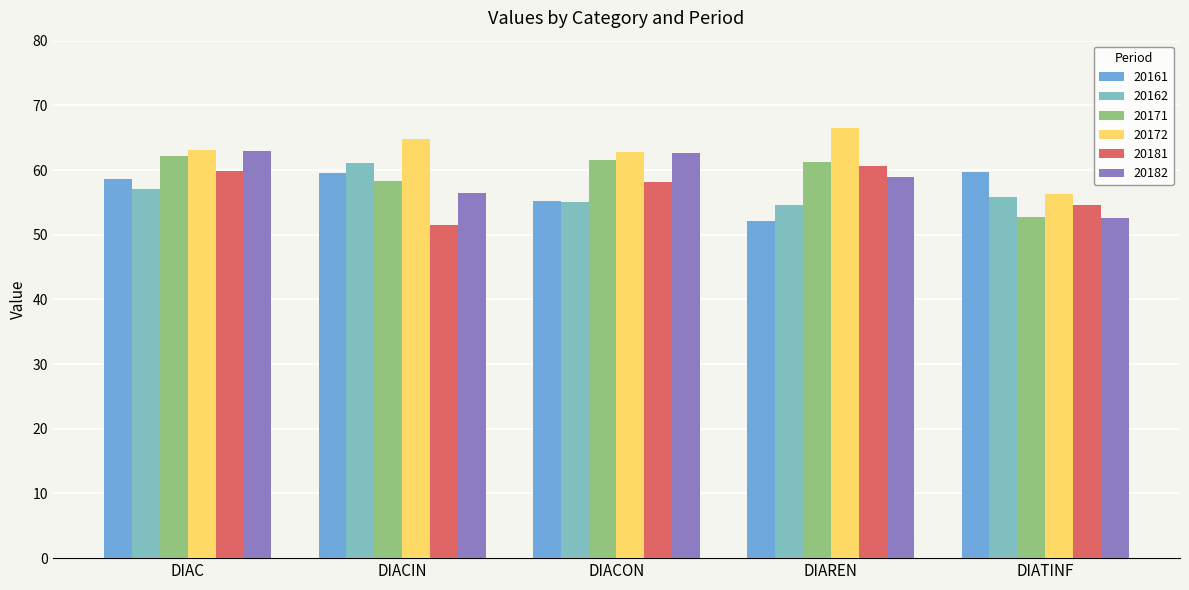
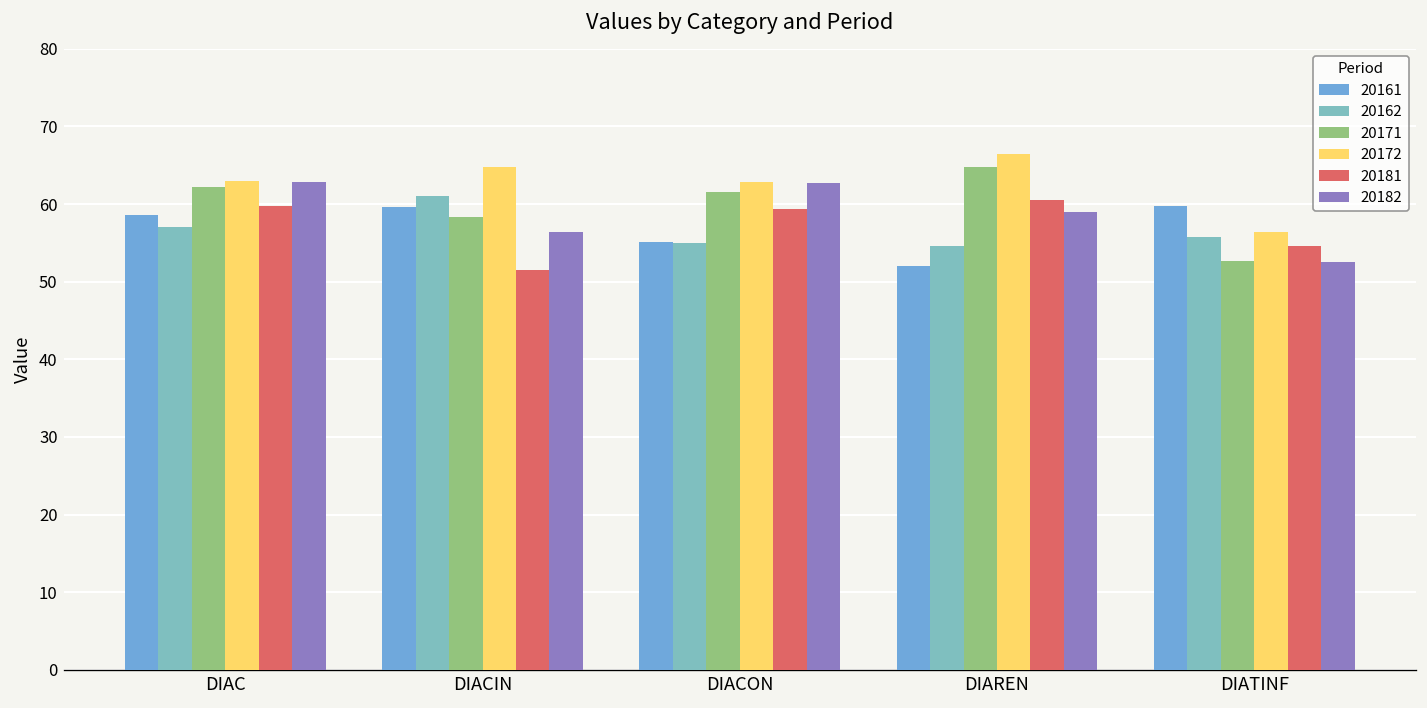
20181, DIACON: 58 -> 59
20171, DIAREN: 61 -> 65
